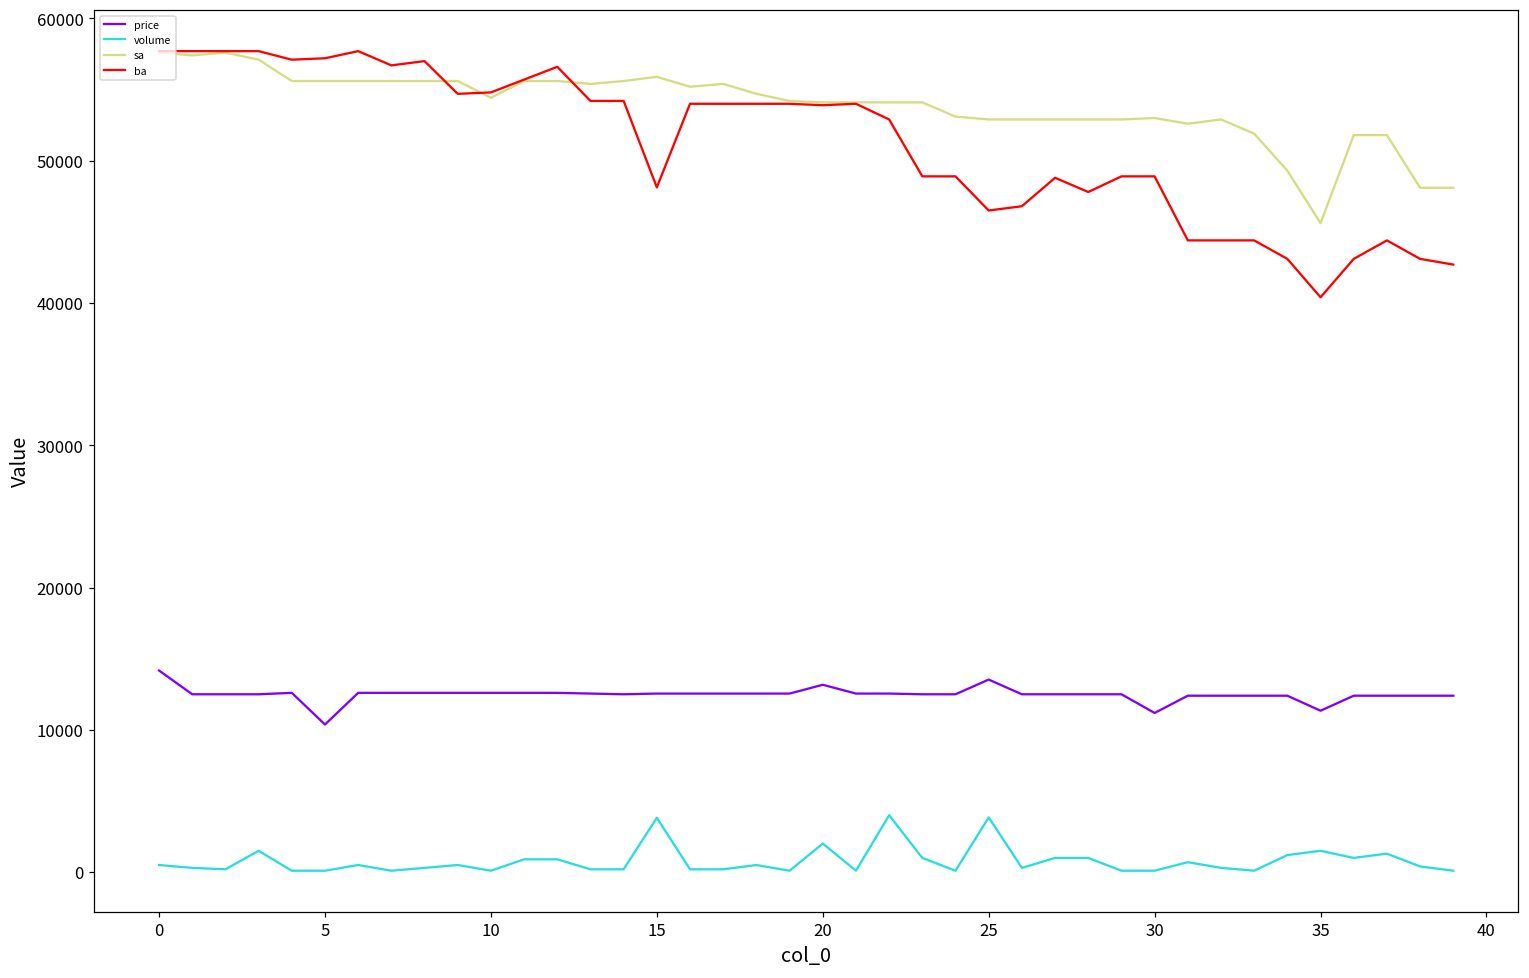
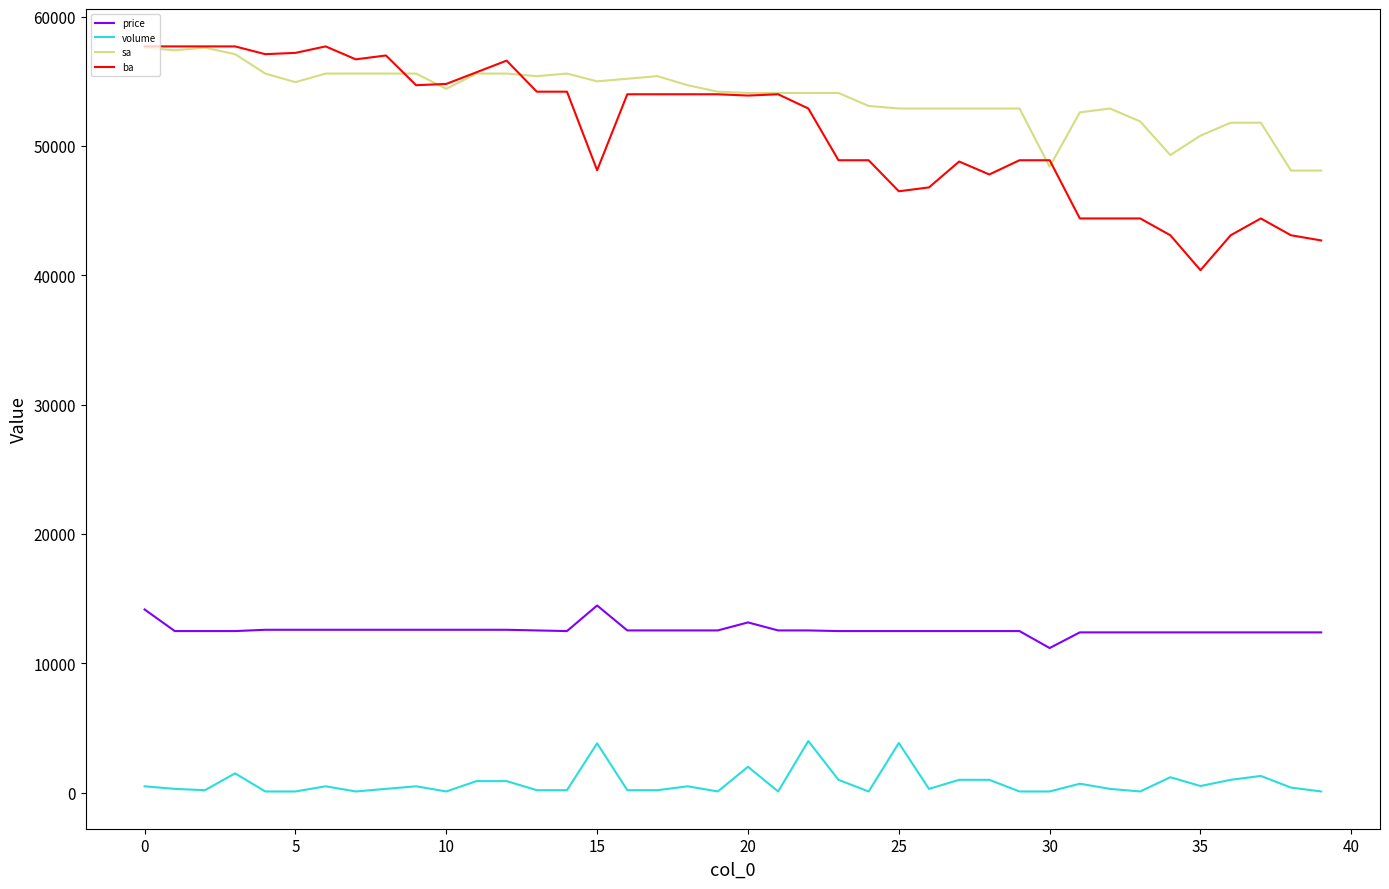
price, 5: 10400 -> 12600
sa, 5: 55600 -> 54900
price, 15: 12600 -> 14500
sa, 15: 55900 -> 55000
price, 25: 13500 -> 12500
sa, 30: 53000 -> 48400
price, 35: 11300 -> 12400
volume, 35: 1500 -> 500
sa, 35: 45600 -> 50800
